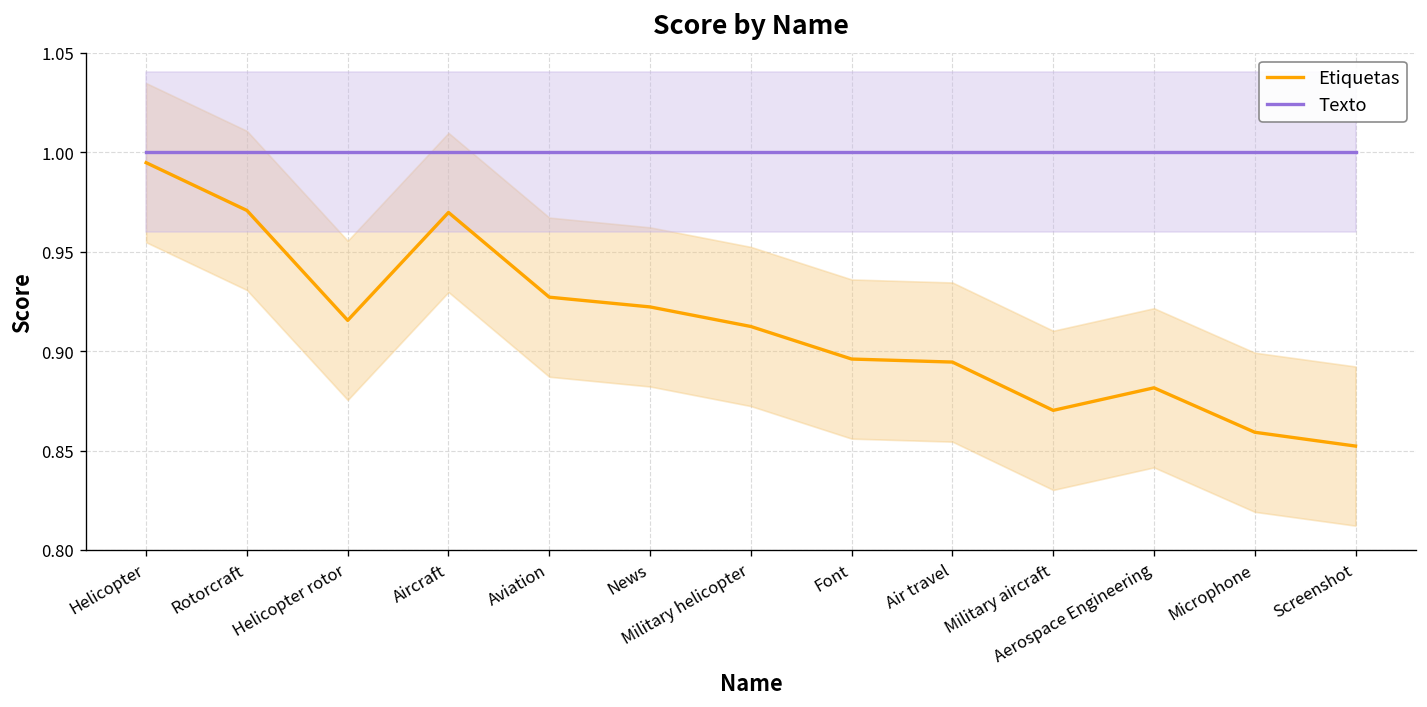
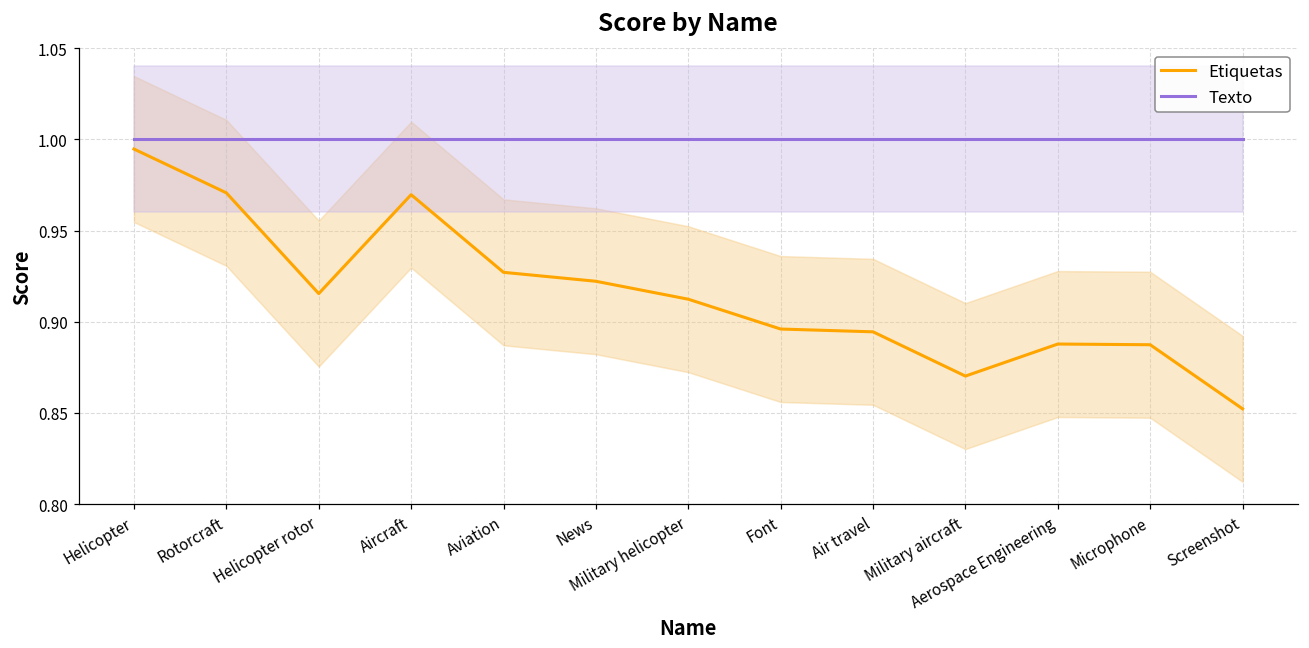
Etiquetas, Aerospace Engineering: 0.882 -> 0.888
Etiquetas, Microphone: 0.859 -> 0.887
